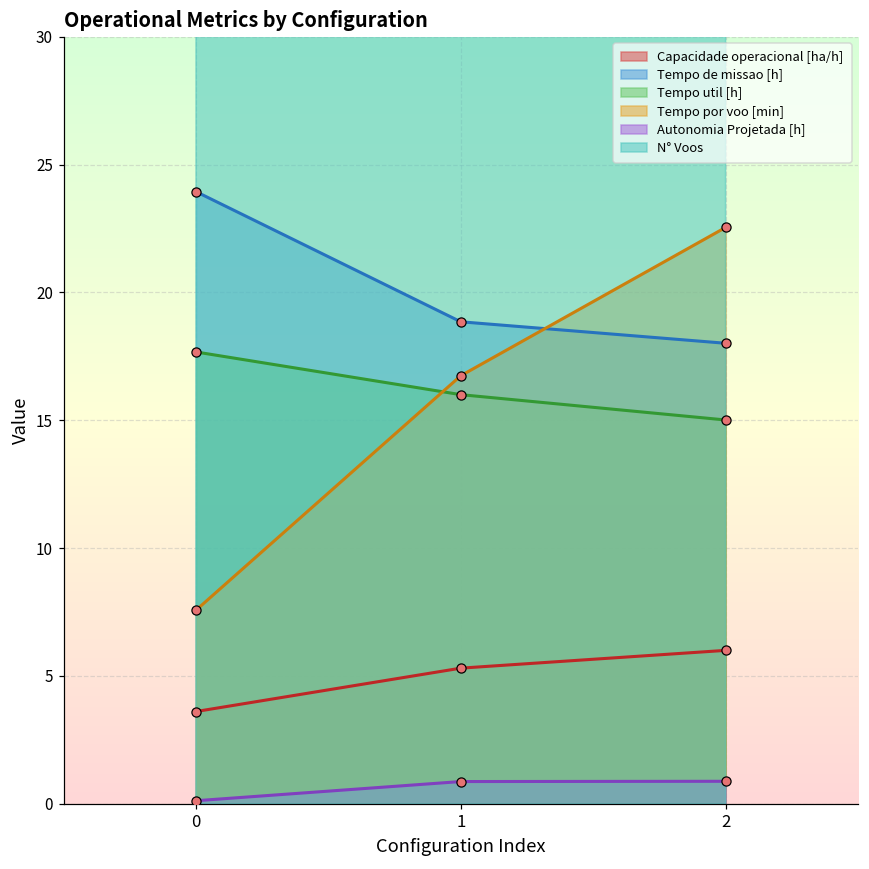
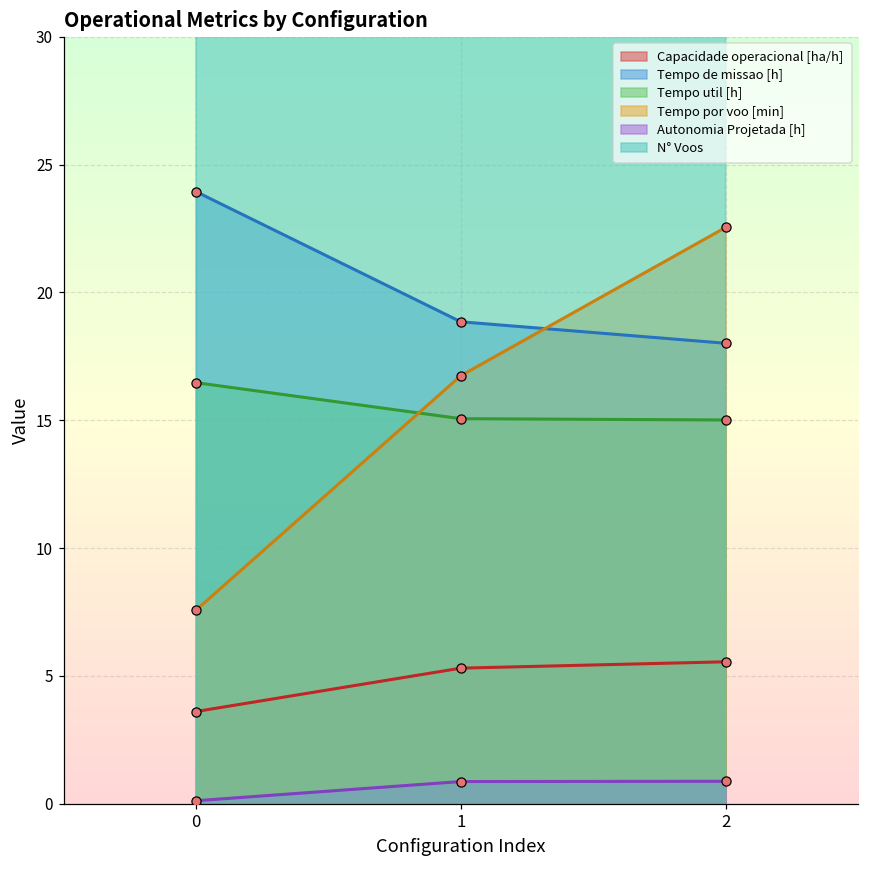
Tempo util [h], 0: 17.7 -> 16.5
Tempo util [h], 1: 16.0 -> 15.1
Capacidade operacional [ha/h], 2: 6.0 -> 5.6
